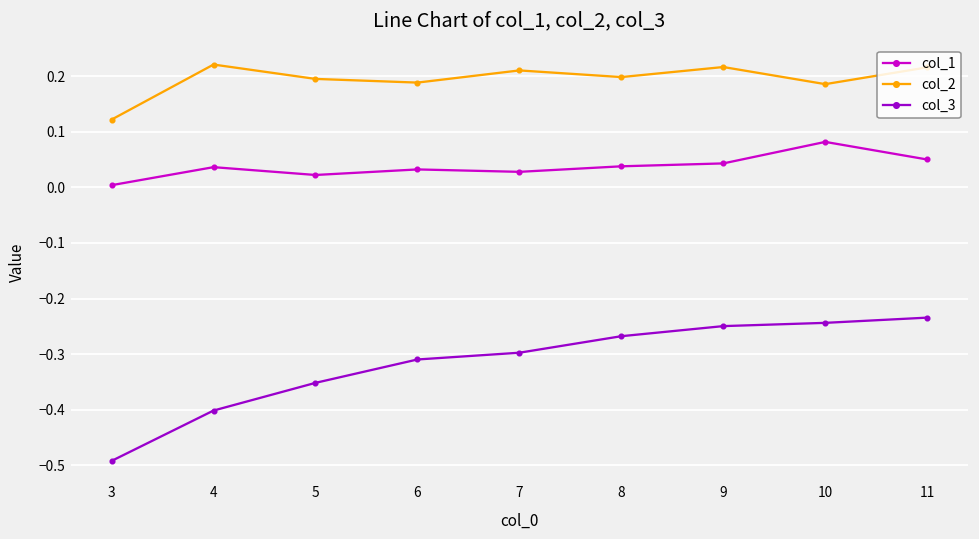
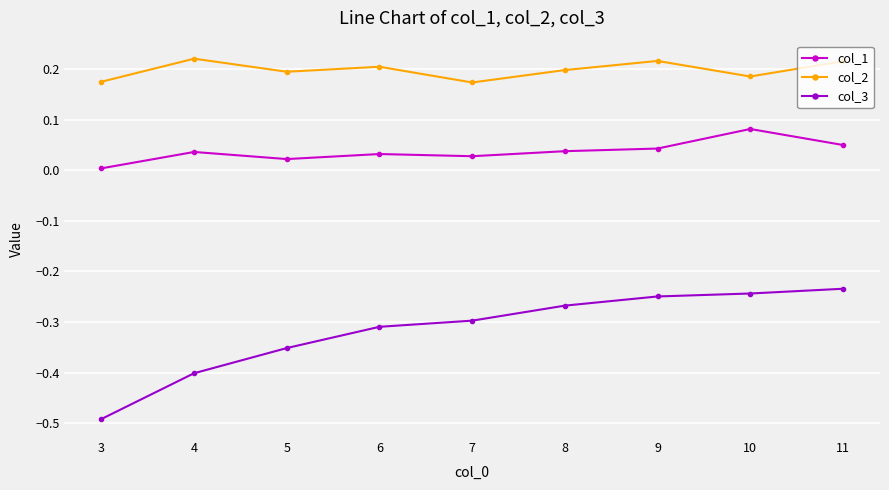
col_2, 3: 0.12 -> 0.18
col_2, 6: 0.19 -> 0.20
col_2, 7: 0.21 -> 0.17
